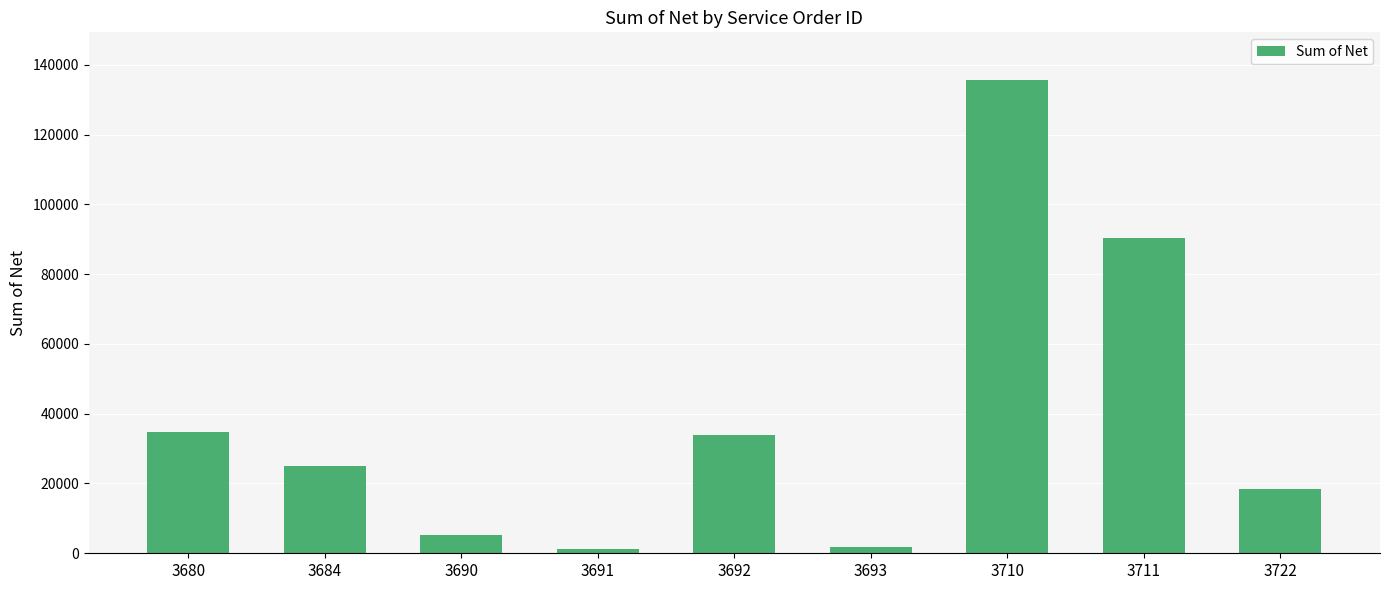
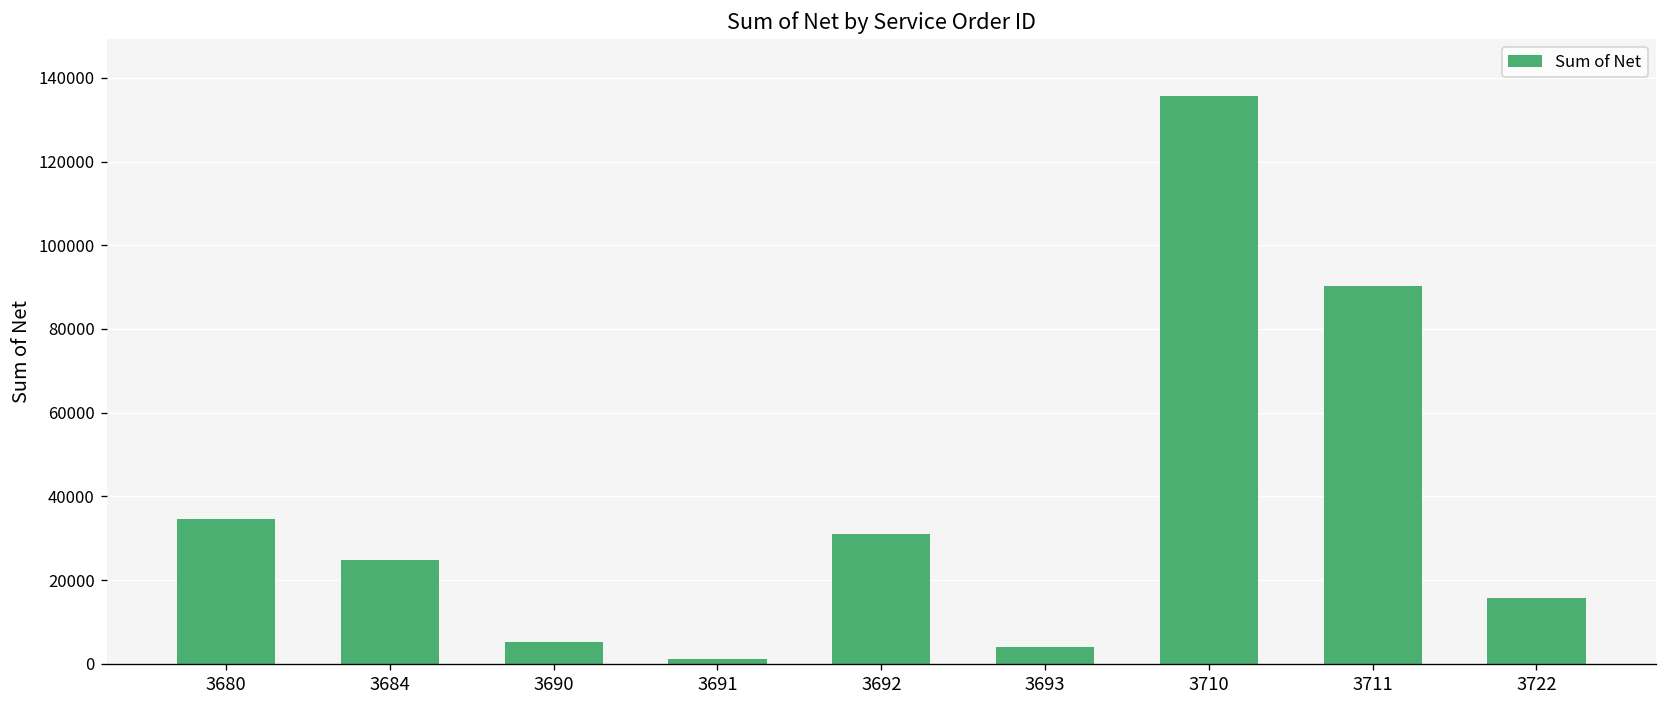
3692: 34000 -> 31000
3693: 2000 -> 4000
3722: 19000 -> 16000
